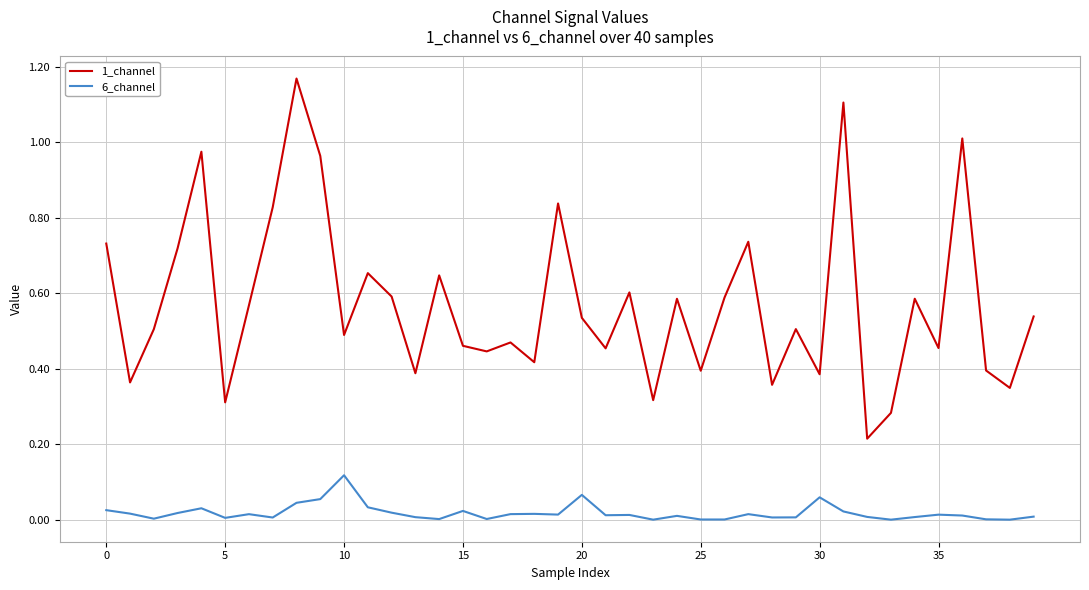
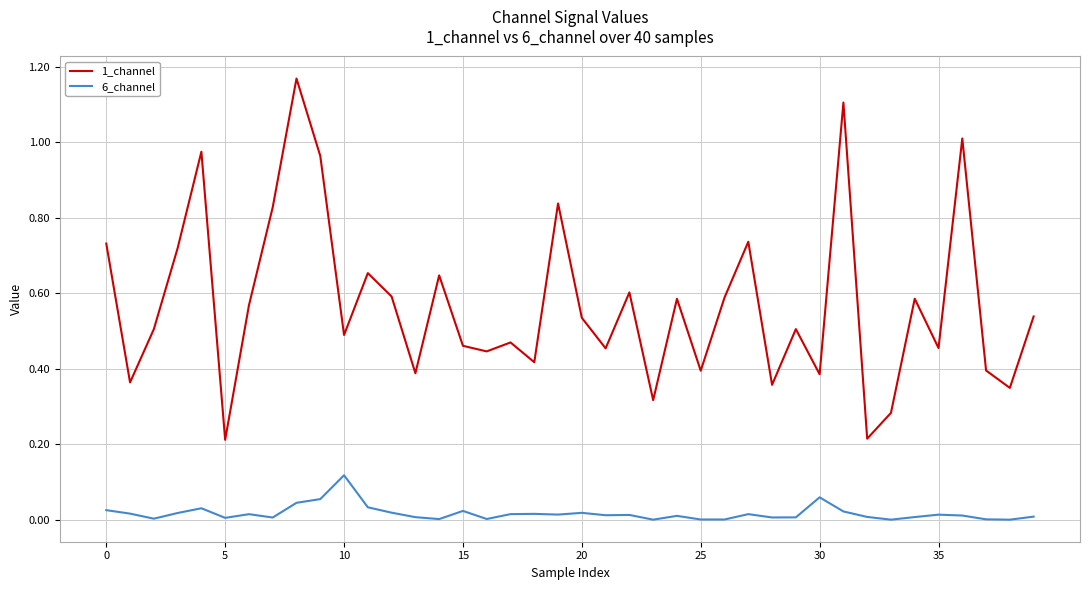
1_channel, 5: 0.31 -> 0.21
6_channel, 20: 0.07 -> 0.02
